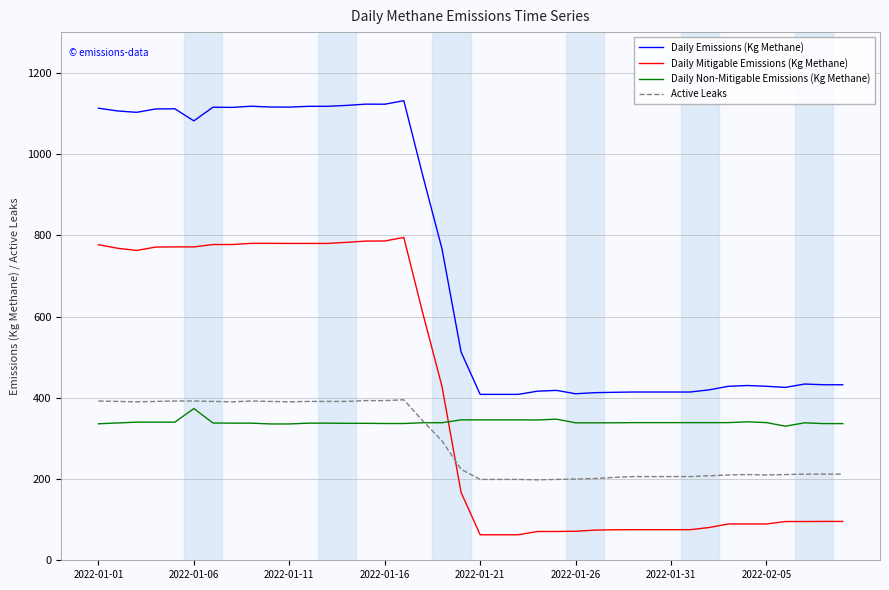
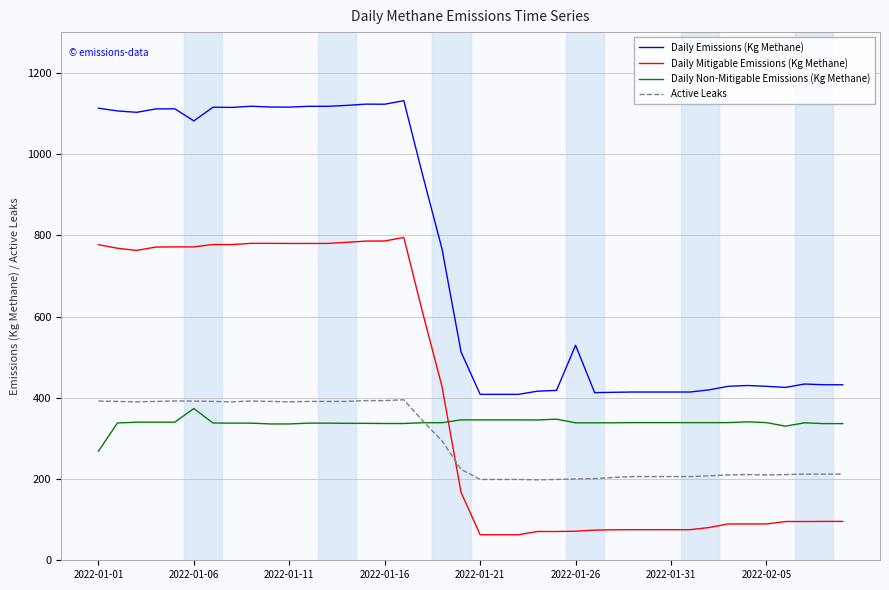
Daily Non-Mitigable Emissions (Kg Methane), 2022-01-01: 340 -> 270
Daily Emissions (Kg Methane), 2022-01-26: 410 -> 530
